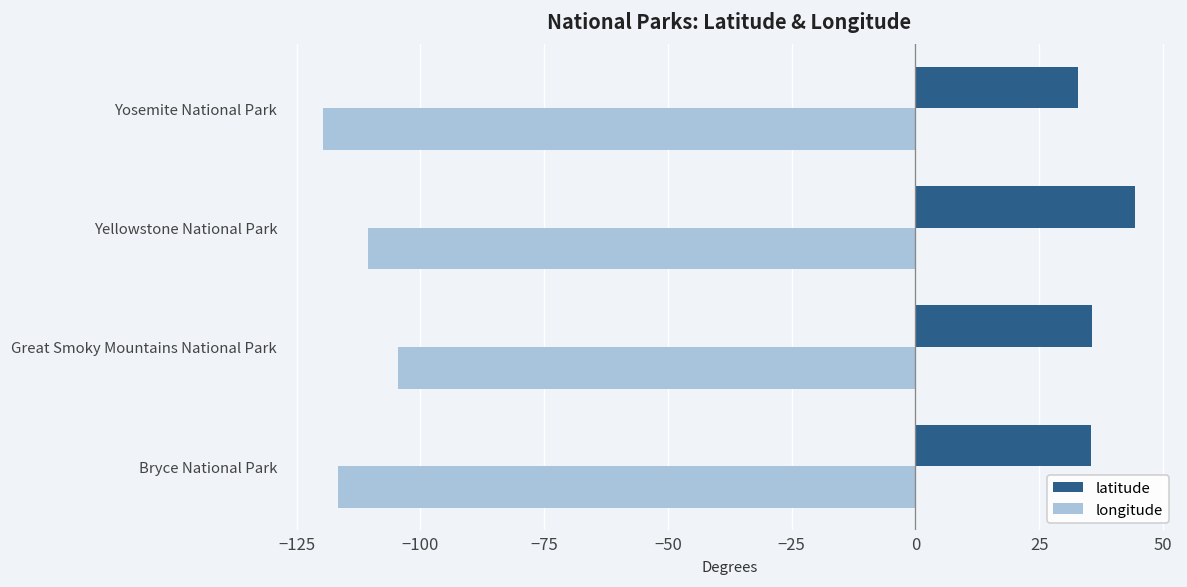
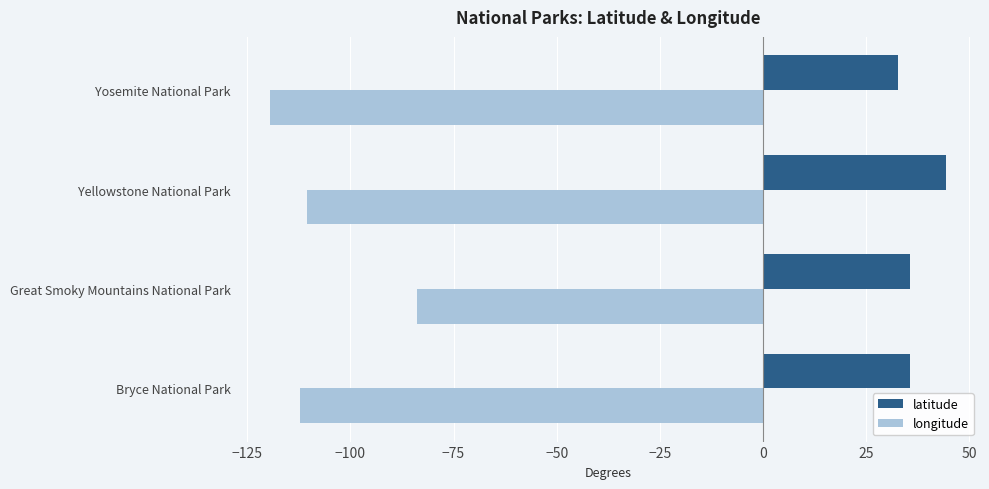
longitude, Great Smoky Mountains National Park: -105 -> -84
longitude, Bryce National Park: -117 -> -112
